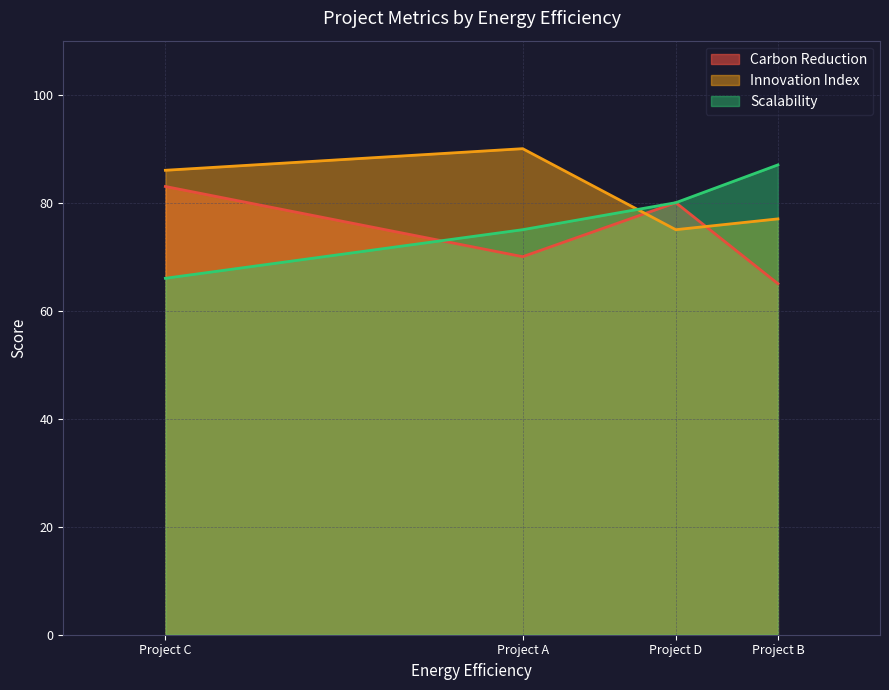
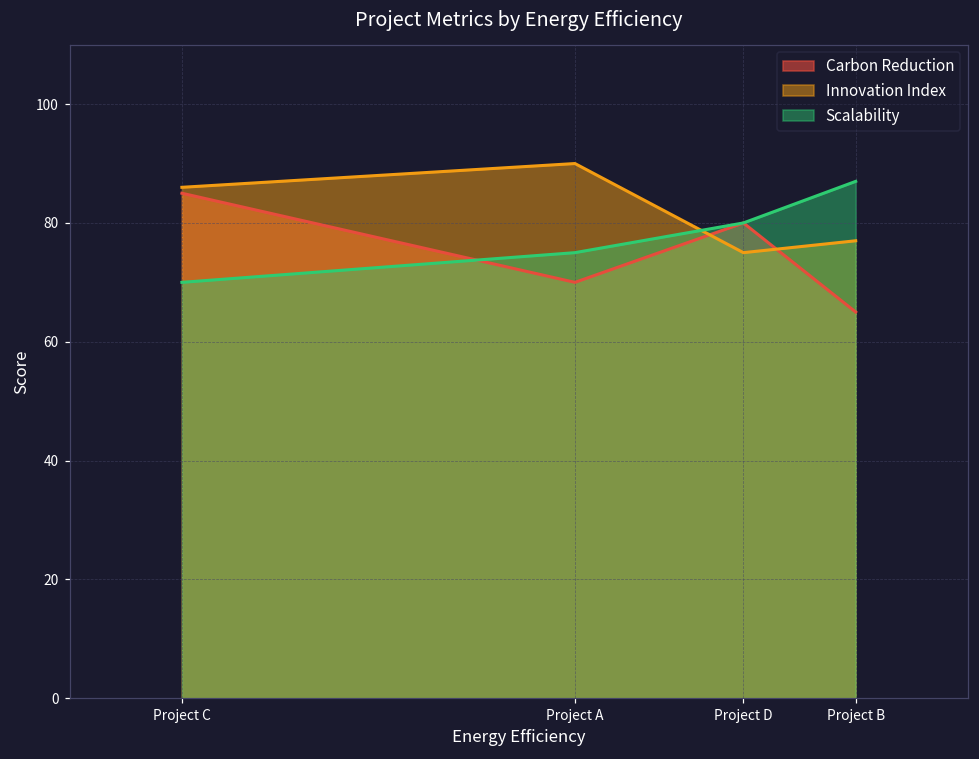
Carbon Reduction, Project C: 83 -> 85
Scalability, Project C: 66 -> 70
